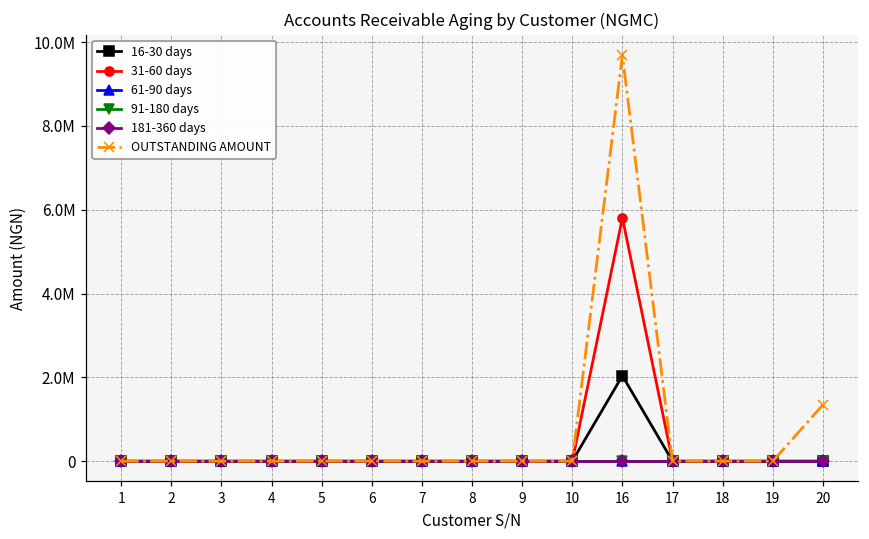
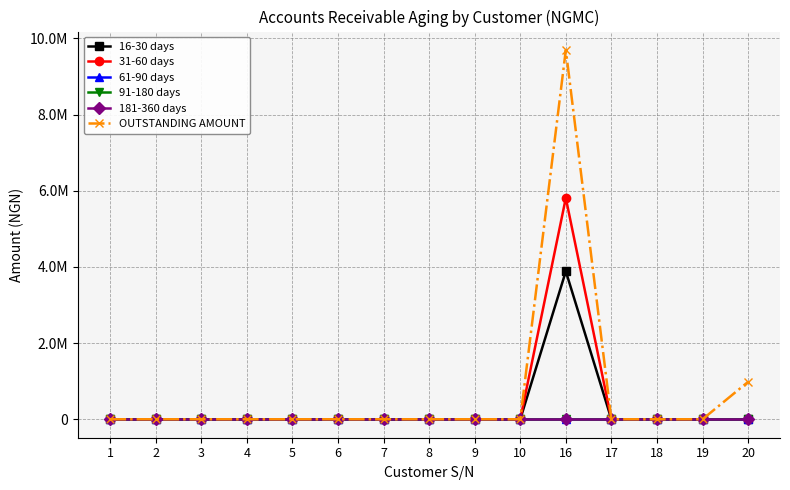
16-30 days, 16: 2000000 -> 3900000
OUTSTANDING AMOUNT, 20: 1300000 -> 1000000
